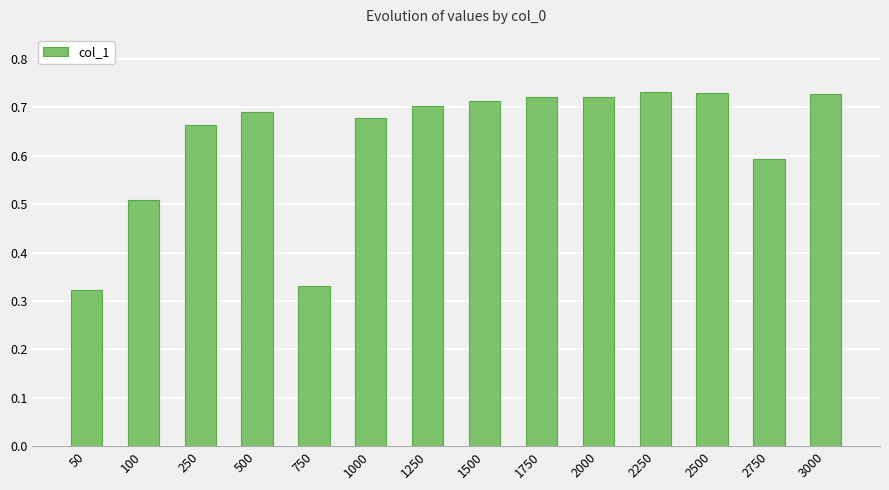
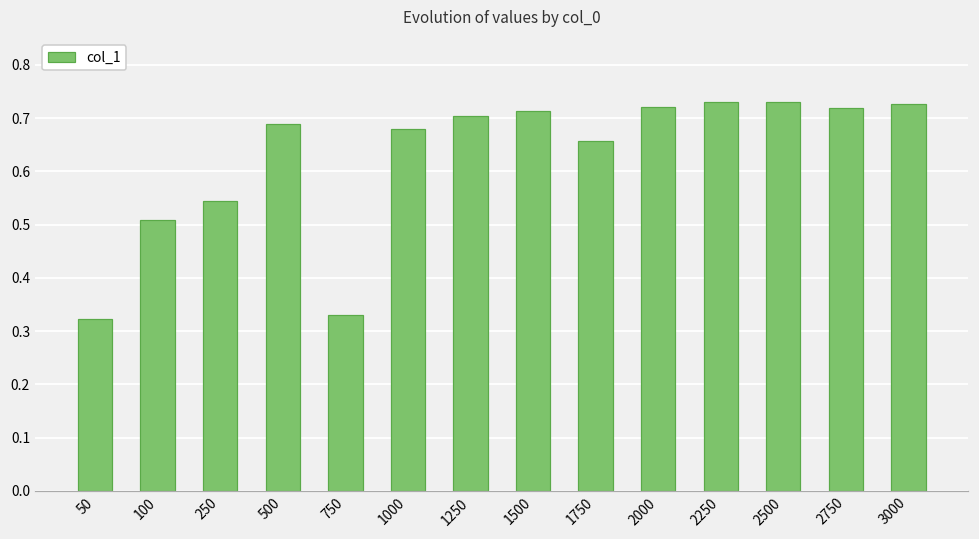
250: 0.66 -> 0.54
1750: 0.72 -> 0.66
2750: 0.59 -> 0.72
